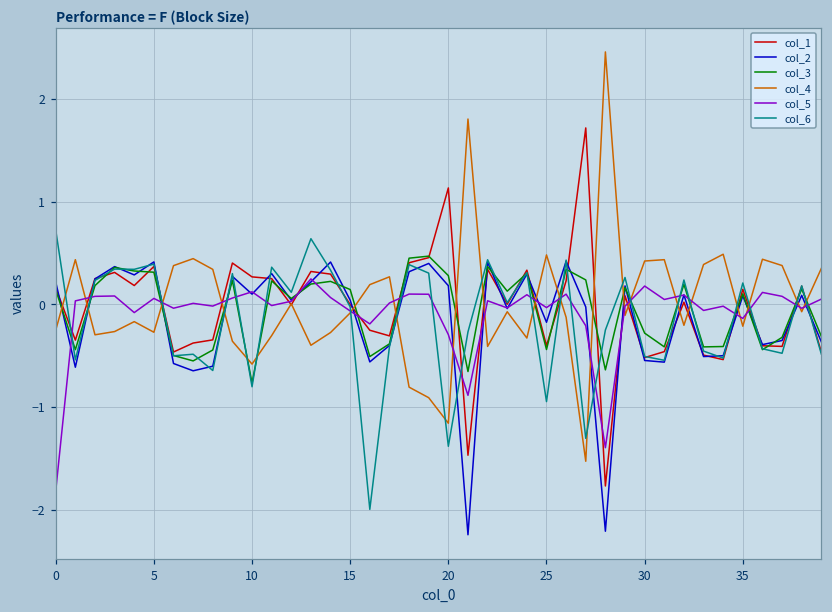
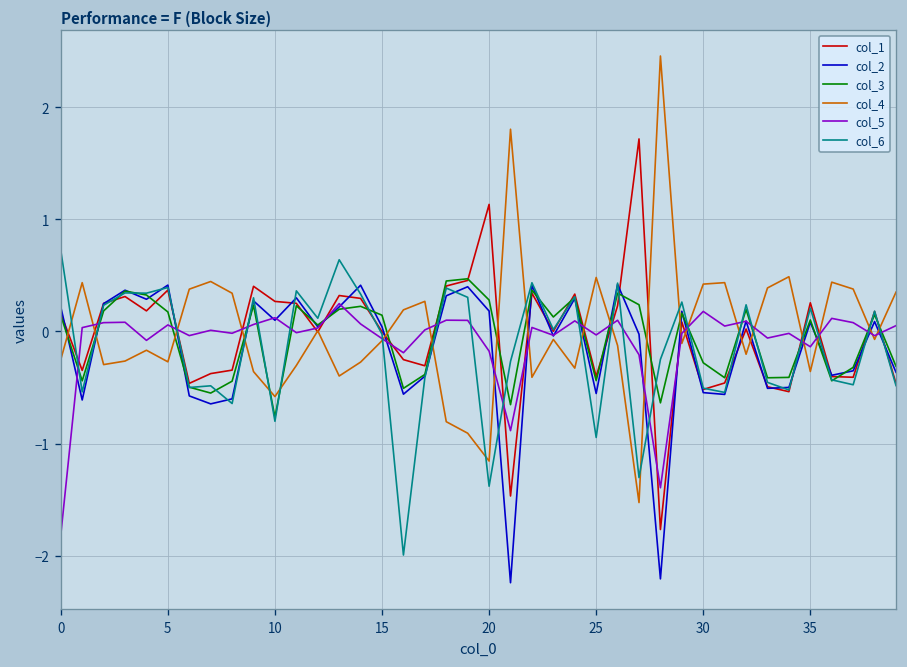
col_3, 5: 0.3 -> 0.2
col_5, 20: -0.3 -> -0.2
col_2, 25: -0.2 -> -0.6
col_1, 35: 0.1 -> 0.3
col_4, 35: -0.2 -> -0.4
